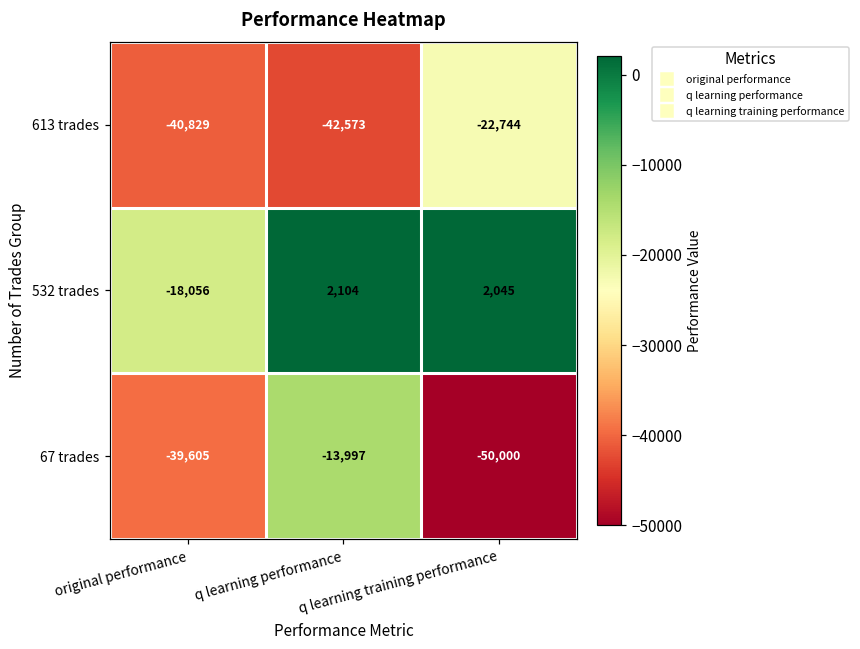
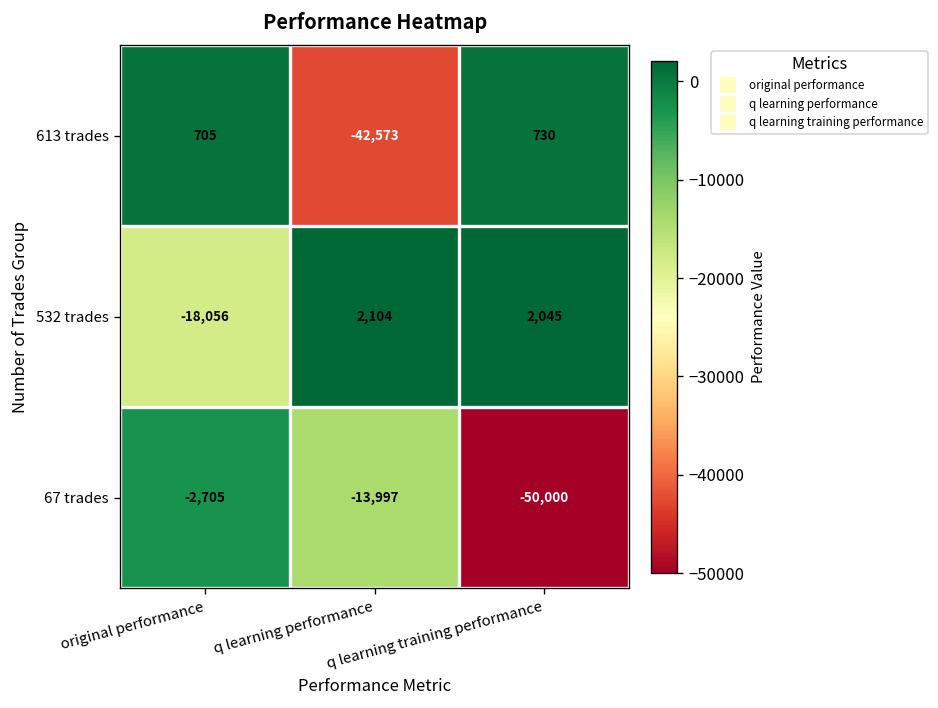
613 trades, original performance: -40,829 -> 705
613 trades, q learning training performance: -22,744 -> 730
67 trades, original performance: -39,605 -> -2,705
